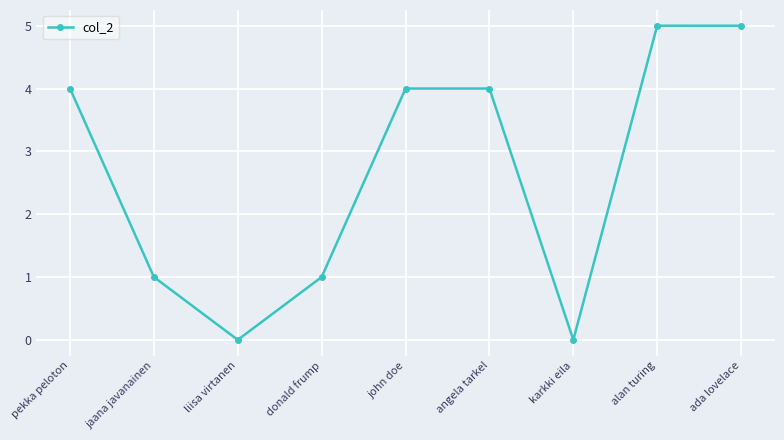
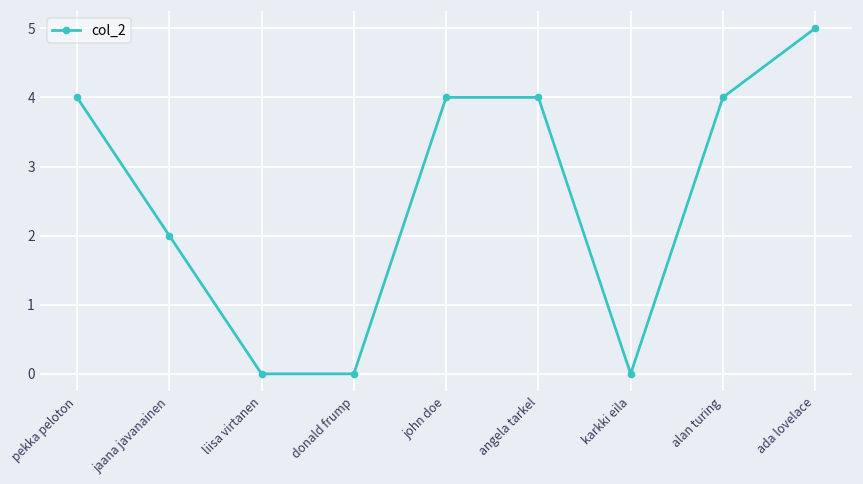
jaana javanainen: 1 -> 2
donald frump: 1 -> 0
alan turing: 5 -> 4
